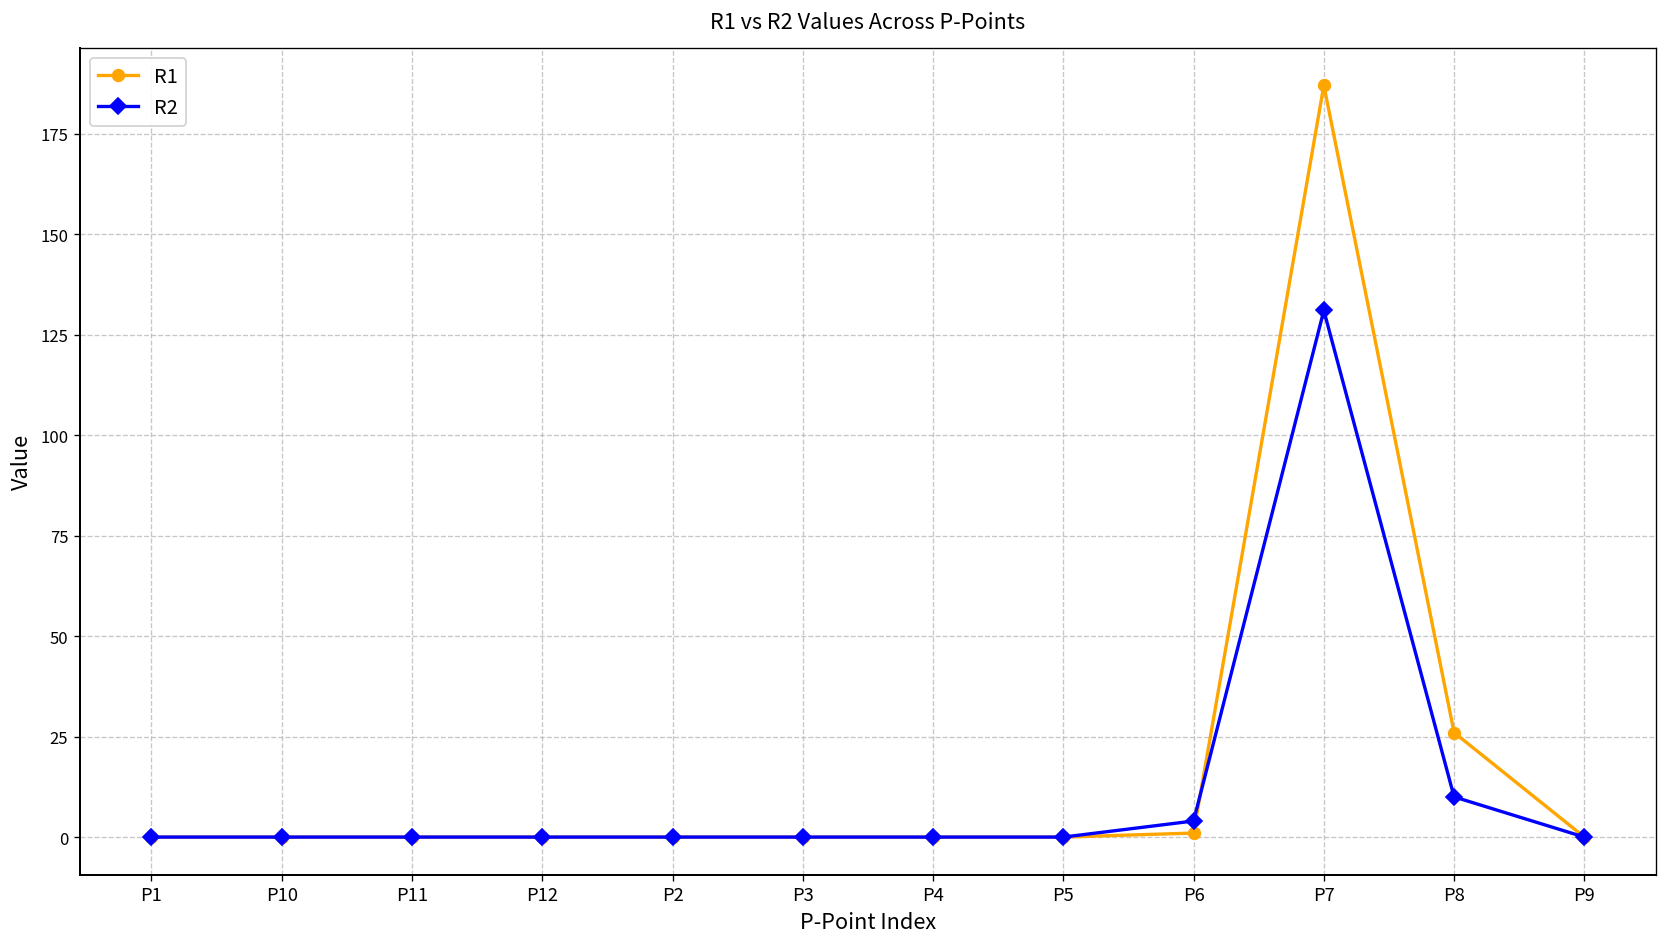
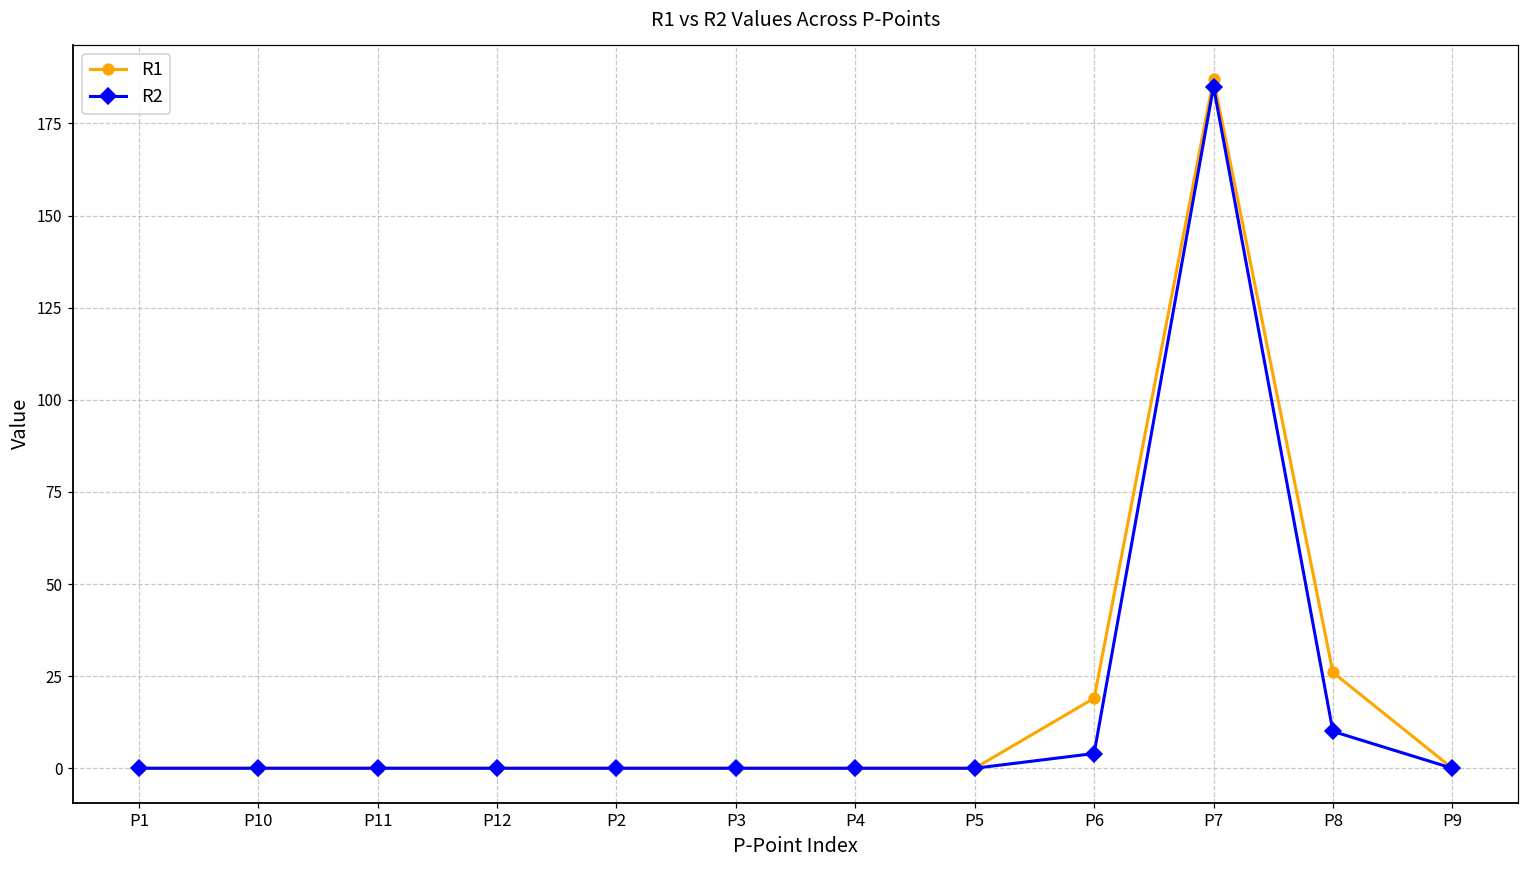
R1, P6: 1 -> 19
R2, P7: 131 -> 185
